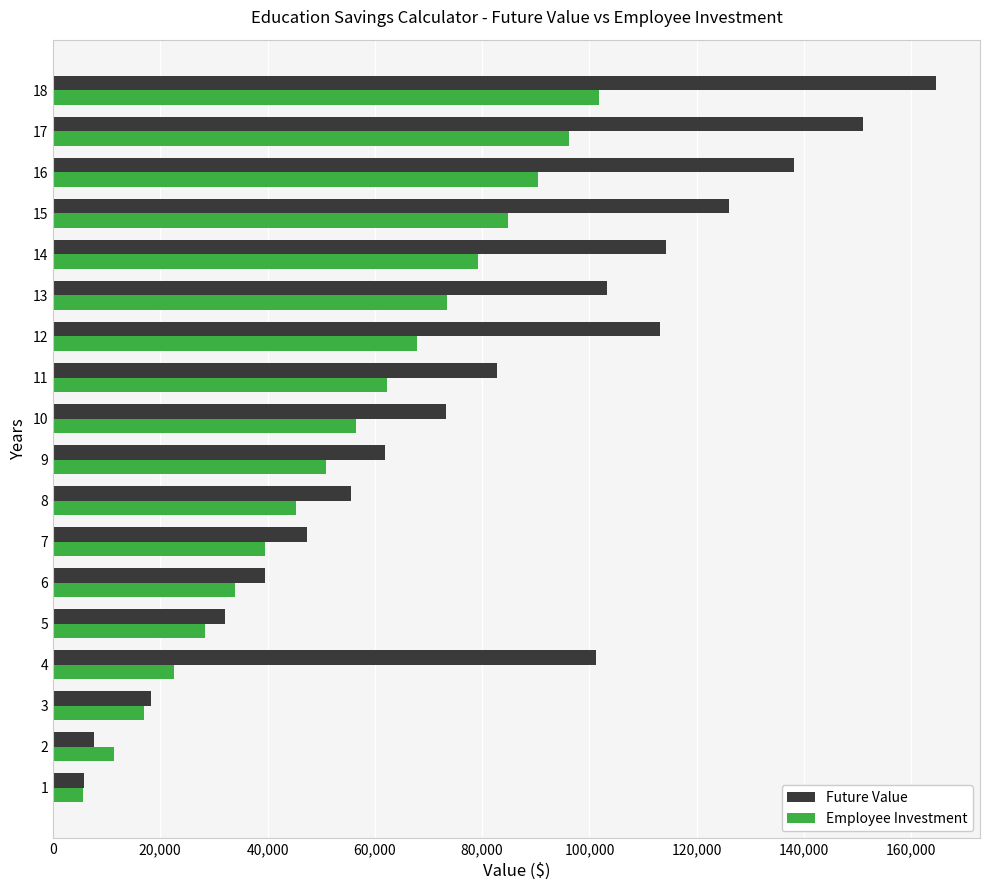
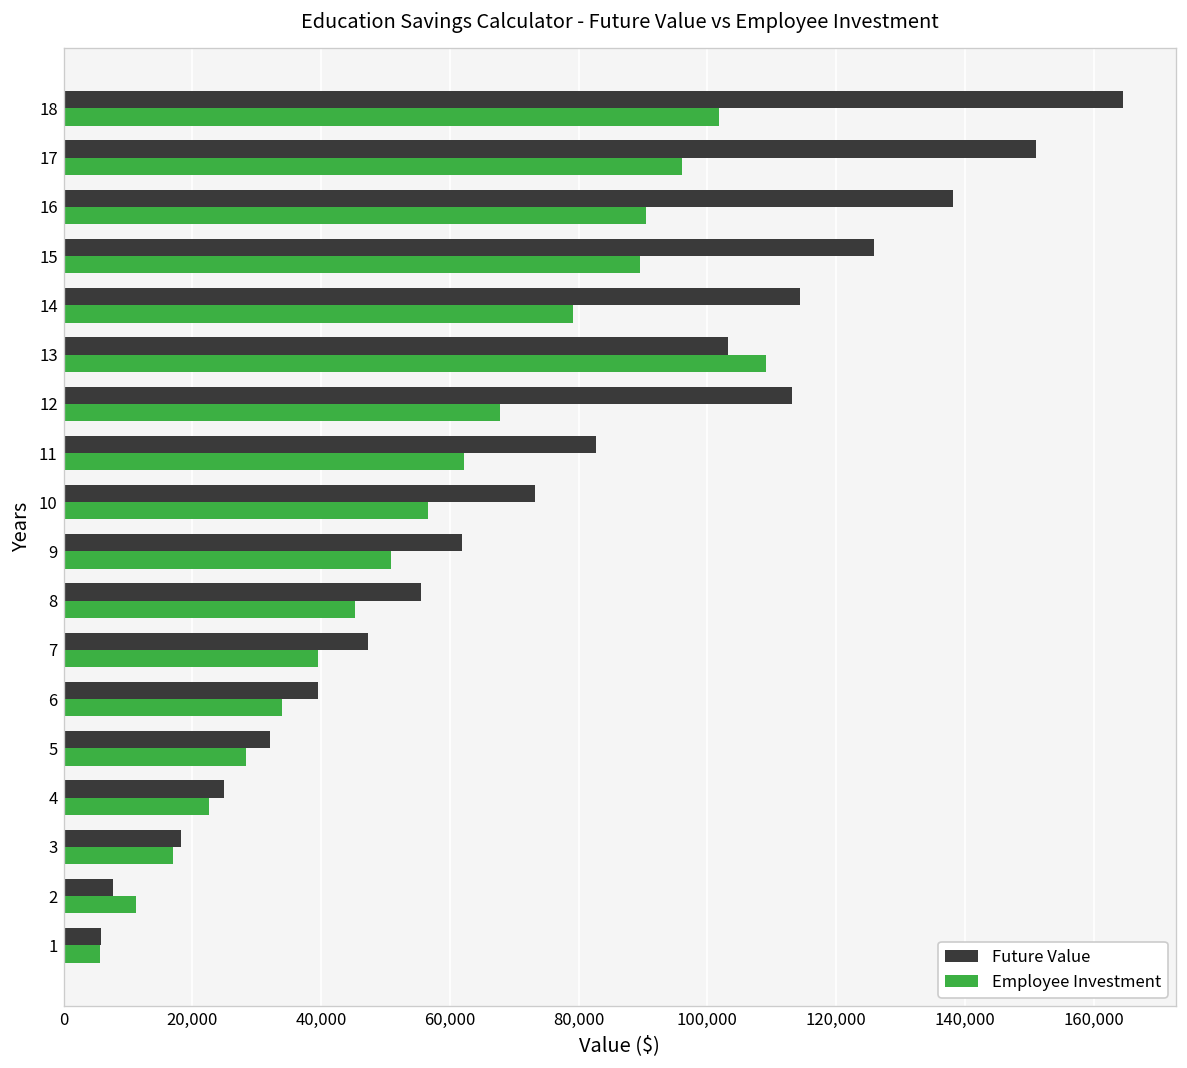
Employee Investment, 15: 85,000 -> 90,000
Employee Investment, 13: 74,000 -> 109,000
Future Value, 4: 101,000 -> 25,000
